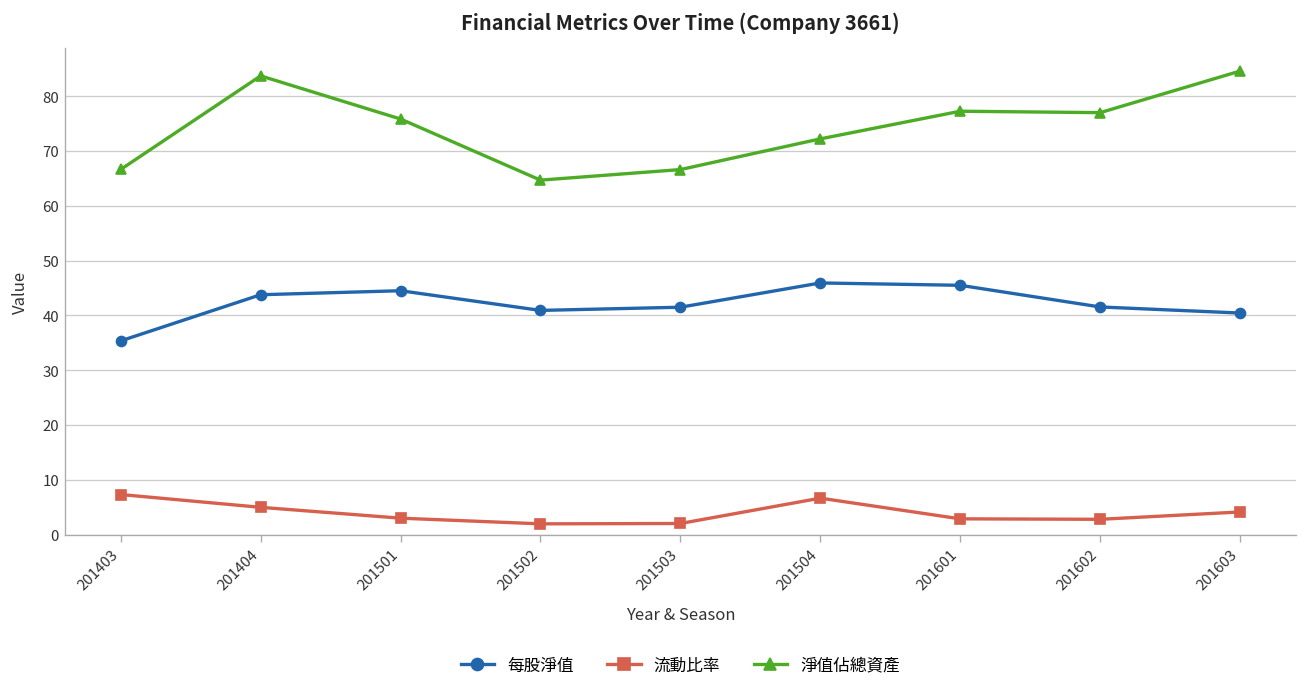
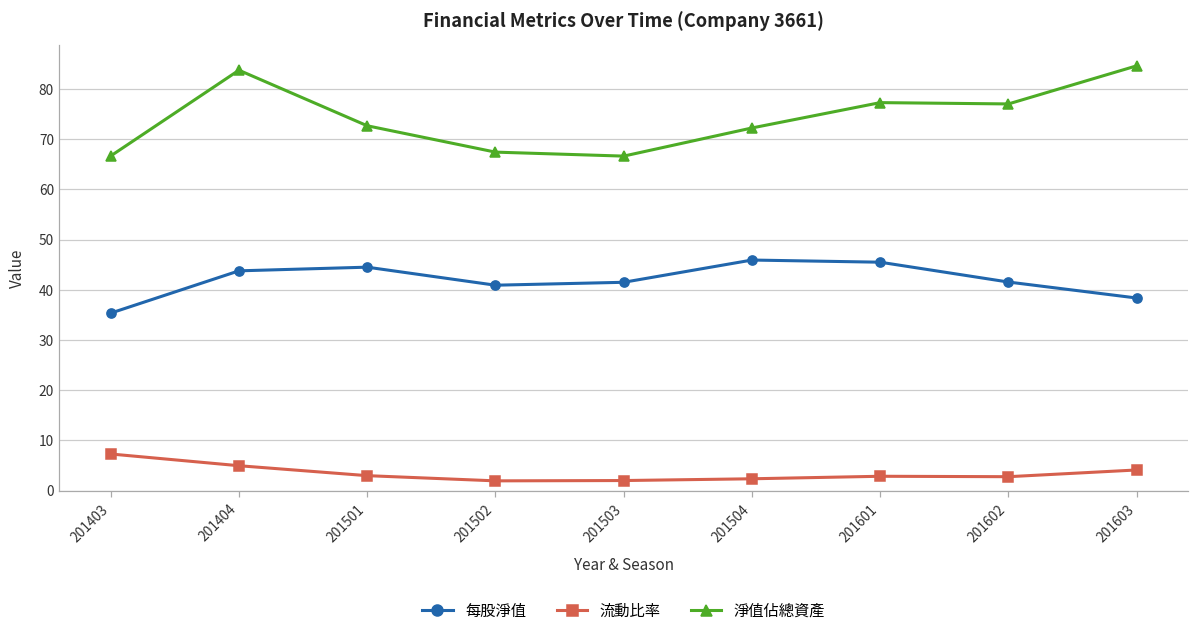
淨值佔總資產, 201501: 76 -> 73
淨值佔總資產, 201502: 65 -> 67
流動比率, 201504: 7 -> 2
每股淨值, 201603: 40 -> 38
